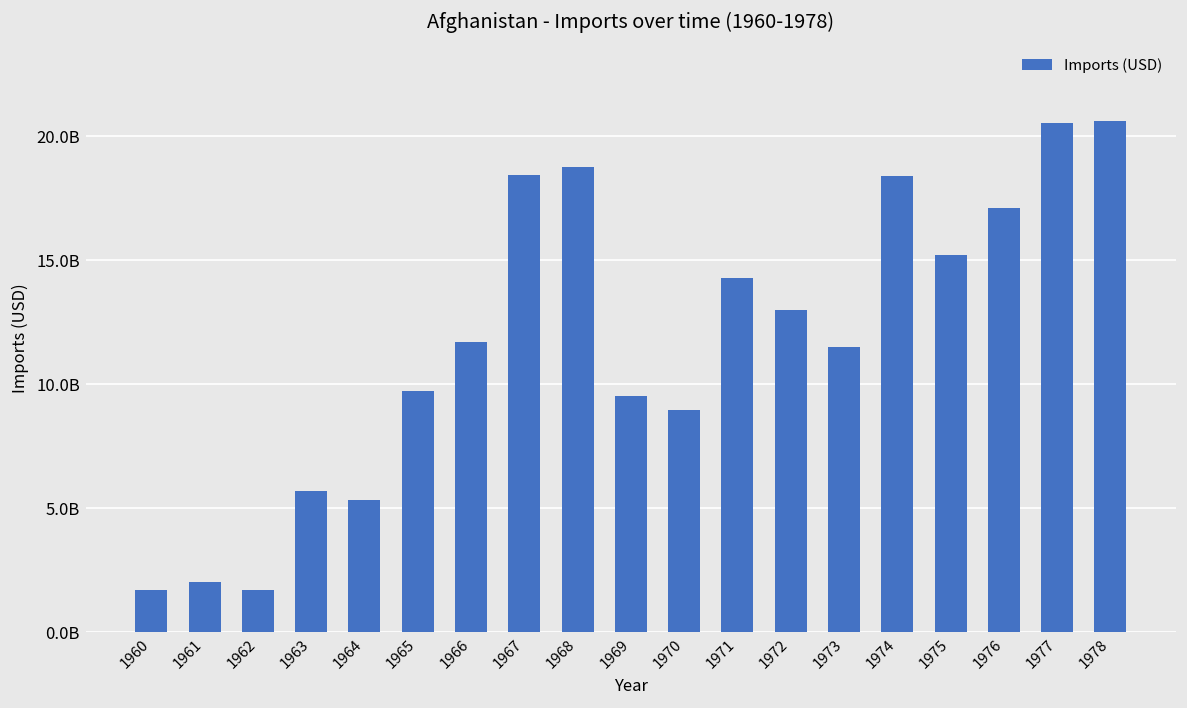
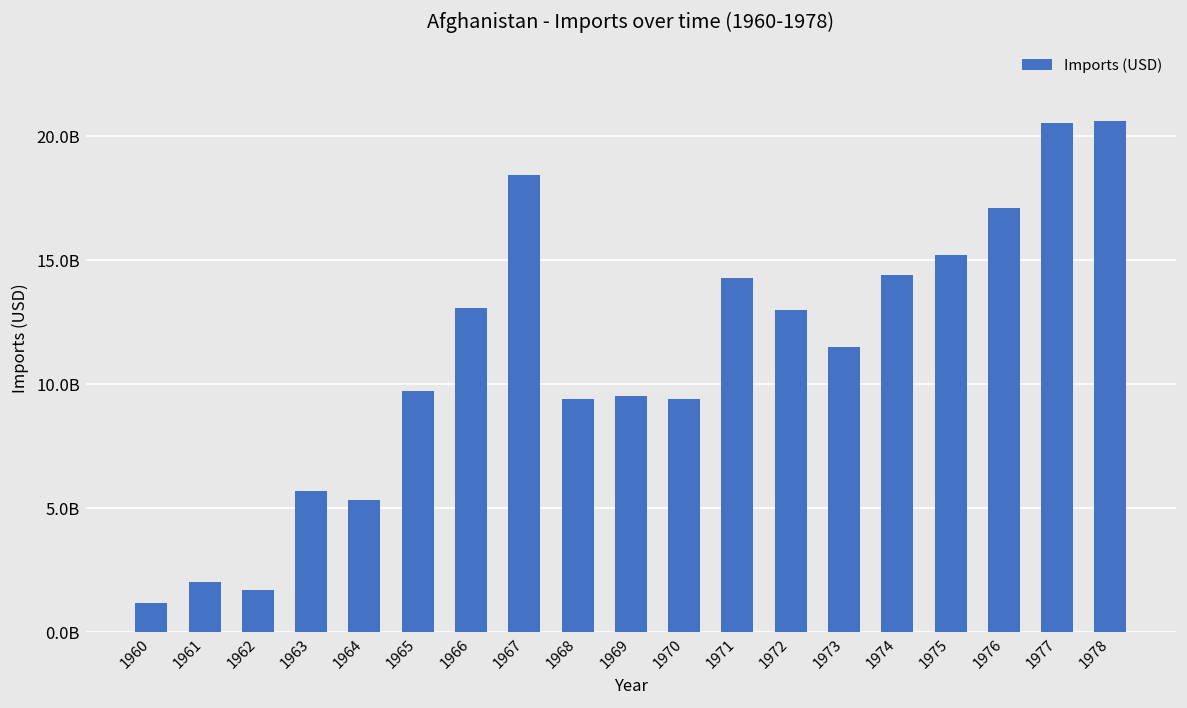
1960: 1700000000 -> 1200000000
1966: 11700000000 -> 13100000000
1968: 18700000000 -> 9400000000
1970: 8900000000 -> 9400000000
1974: 18400000000 -> 14400000000
